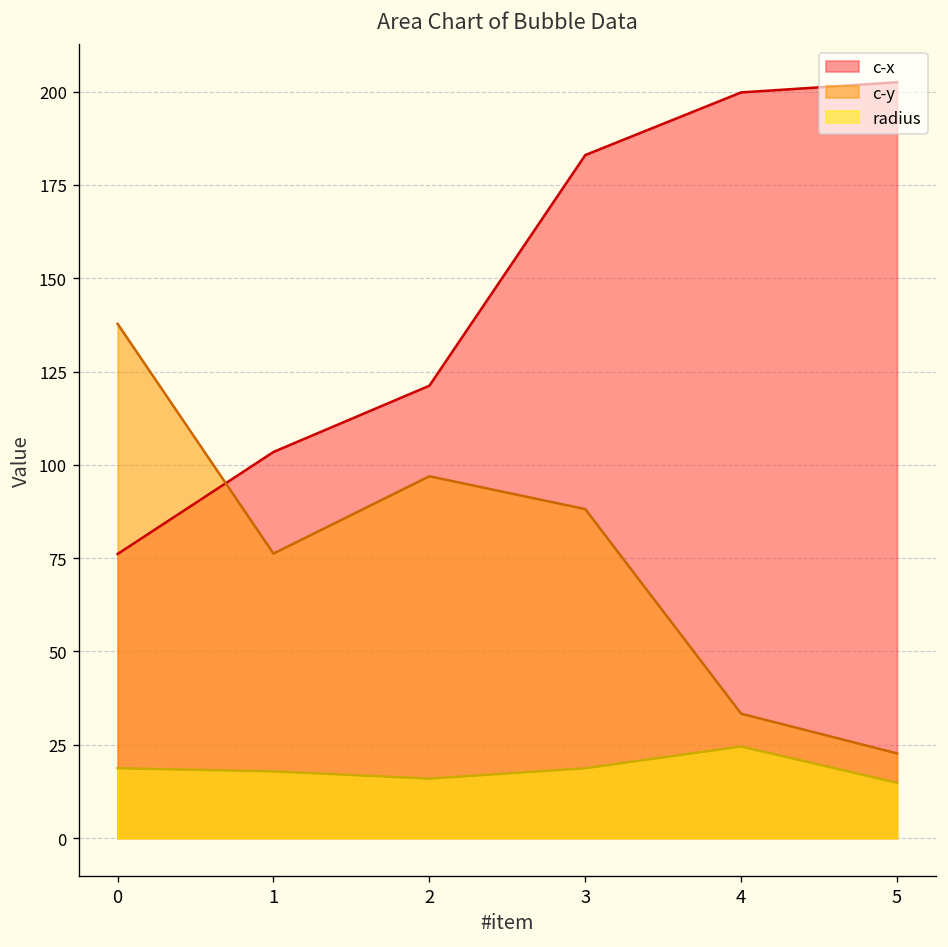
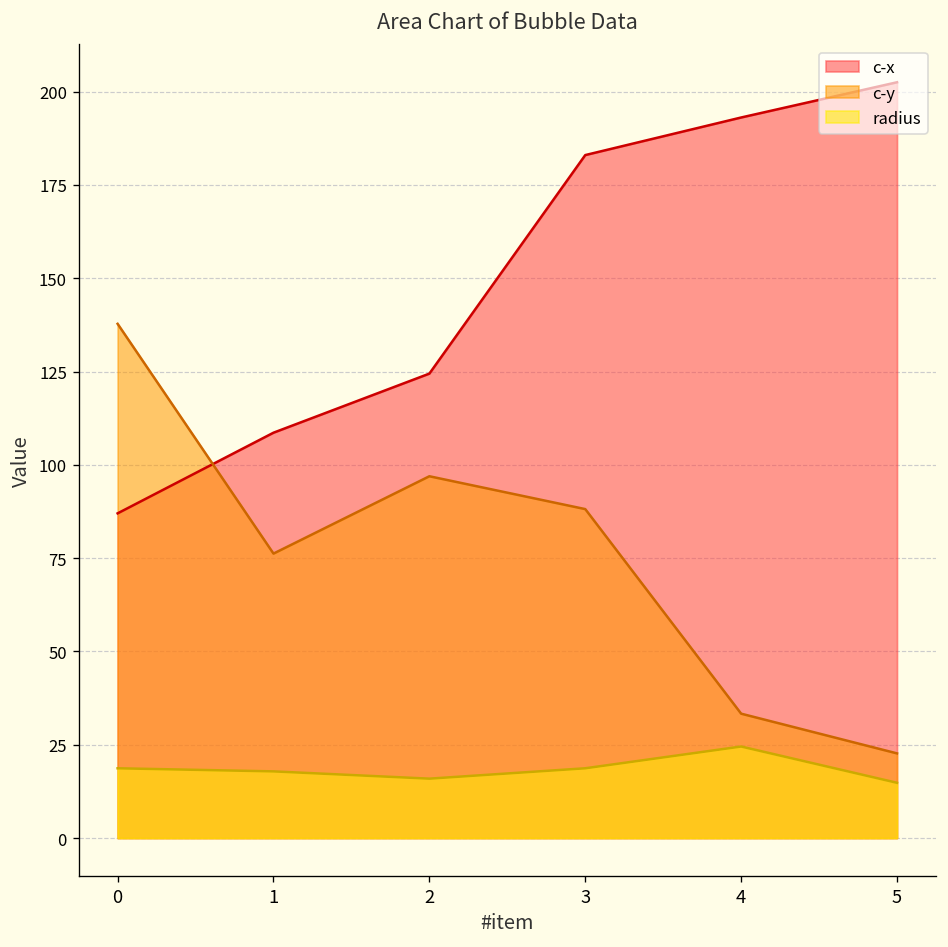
c-x, 0: 76 -> 87
c-x, 1: 103 -> 109
c-x, 2: 121 -> 124
c-x, 4: 200 -> 193
